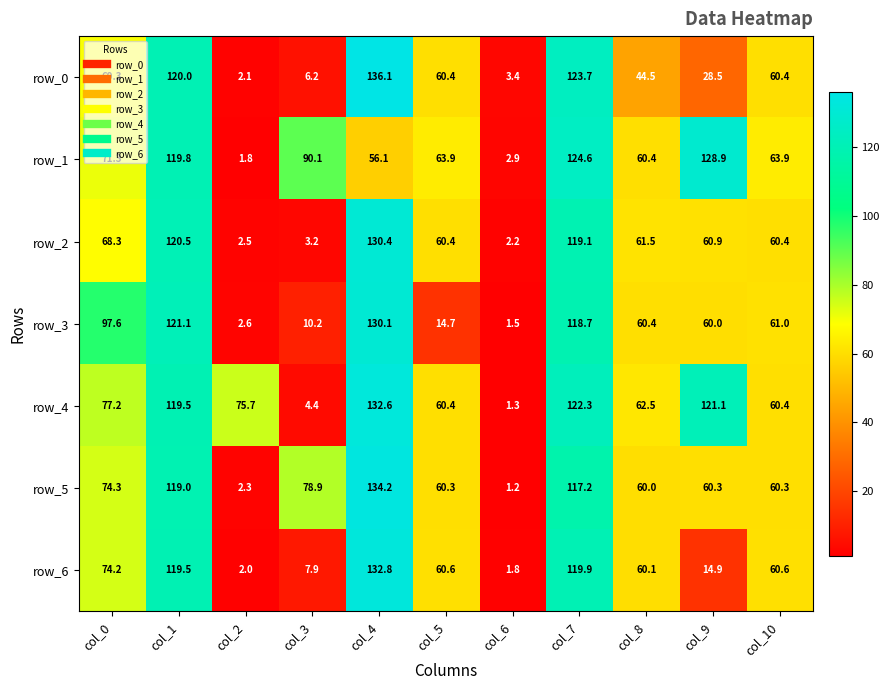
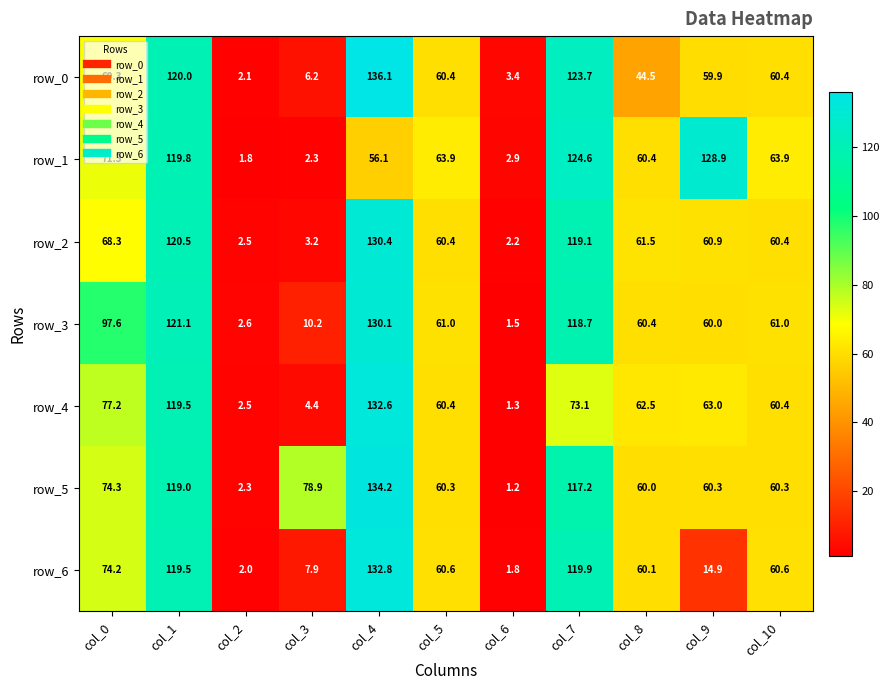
row_0, col_9: 28.5 -> 59.9
row_1, col_3: 90.1 -> 2.3
row_3, col_5: 14.7 -> 61.0
row_4, col_2: 75.7 -> 2.5
row_4, col_7: 122.3 -> 73.1
row_4, col_9: 121.1 -> 63.0
